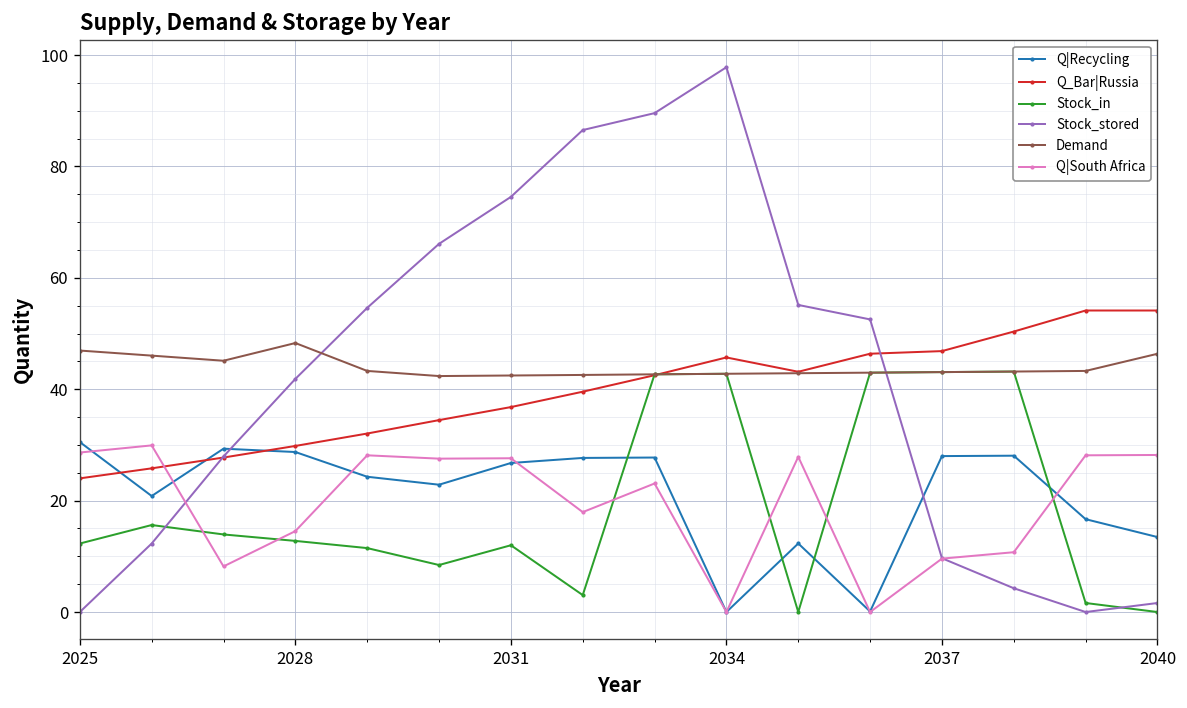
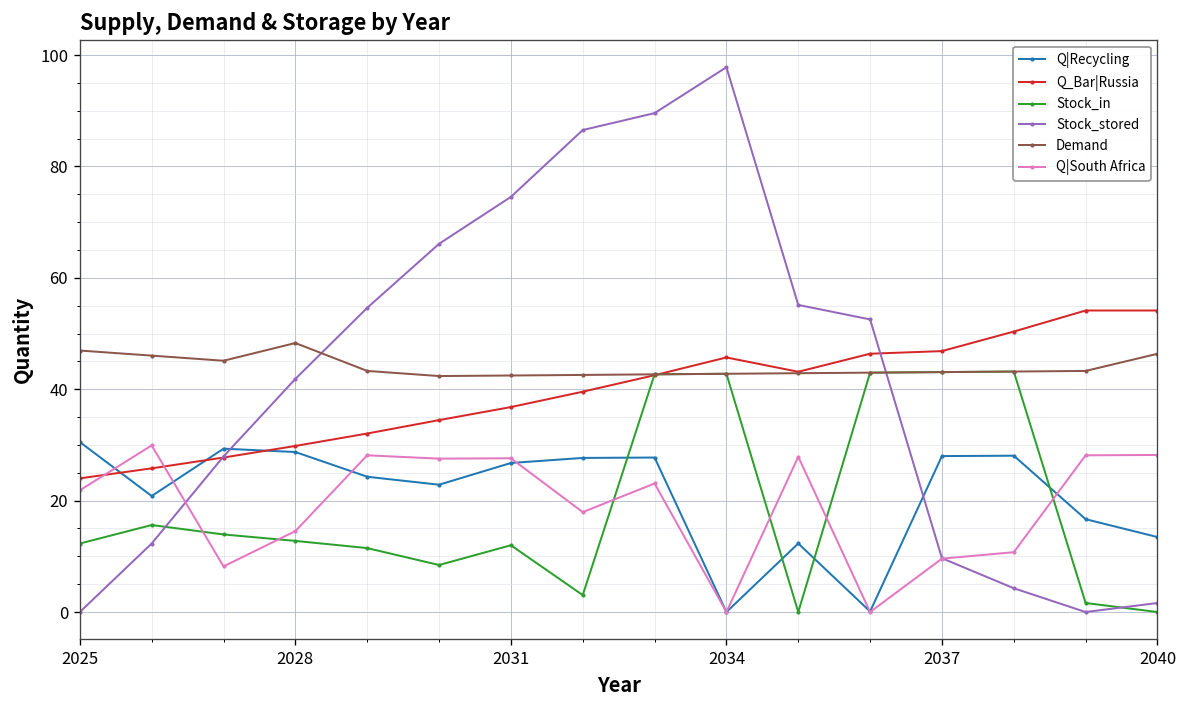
Q|South Africa, 2025: 29 -> 22
